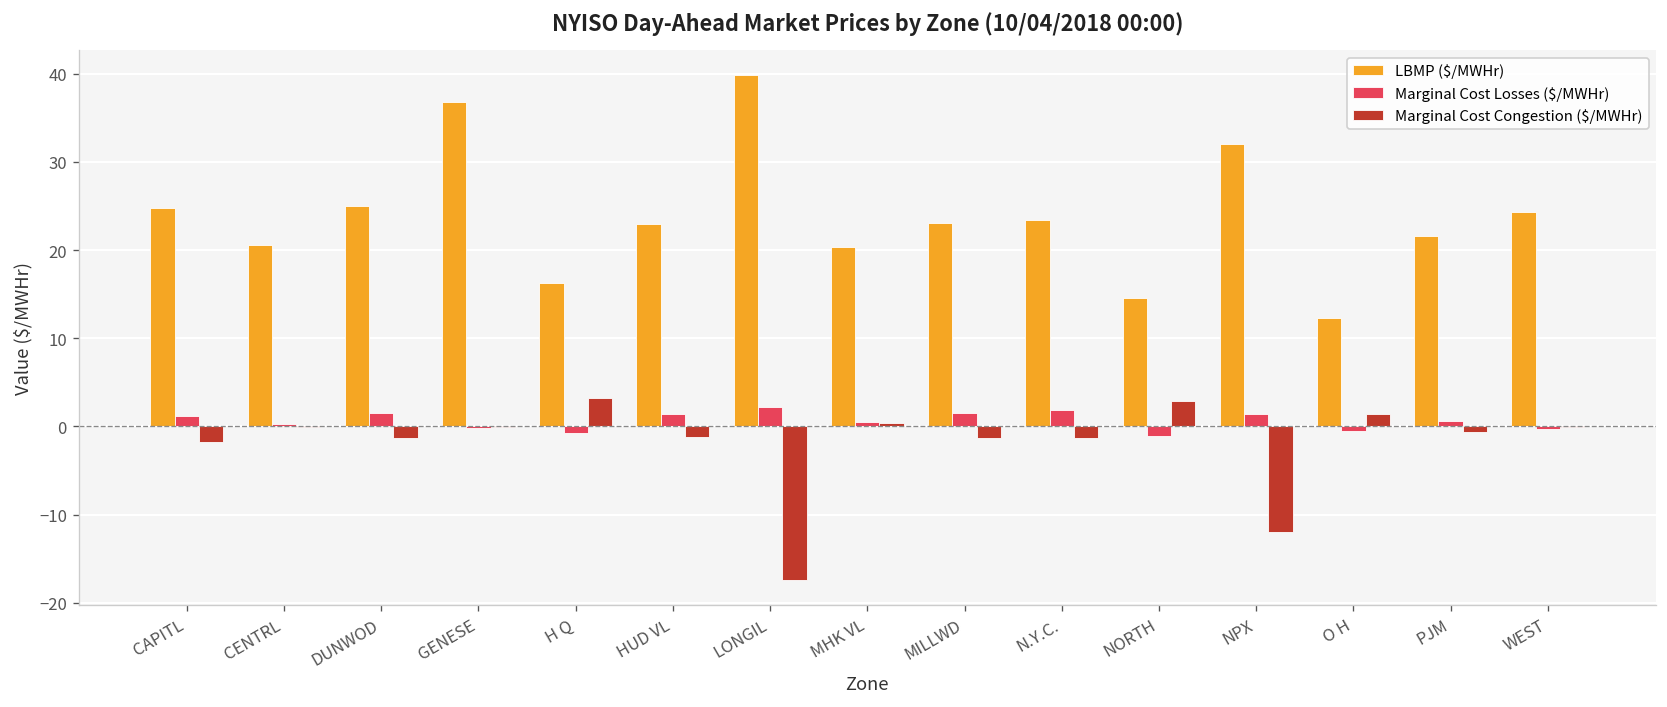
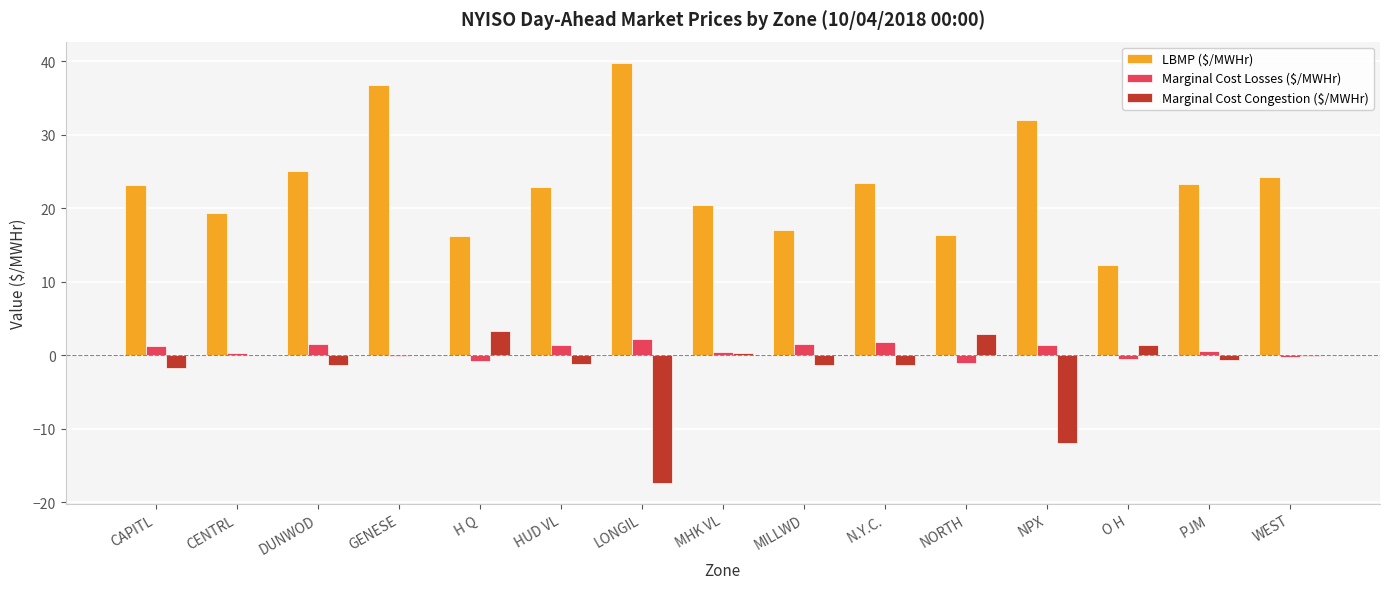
LBMP ($/MWHr), CAPITL: 25 -> 23
LBMP ($/MWHr), CENTRL: 21 -> 19
LBMP ($/MWHr), MILLWD: 23 -> 17
LBMP ($/MWHr), NORTH: 15 -> 16
LBMP ($/MWHr), PJM: 22 -> 23
